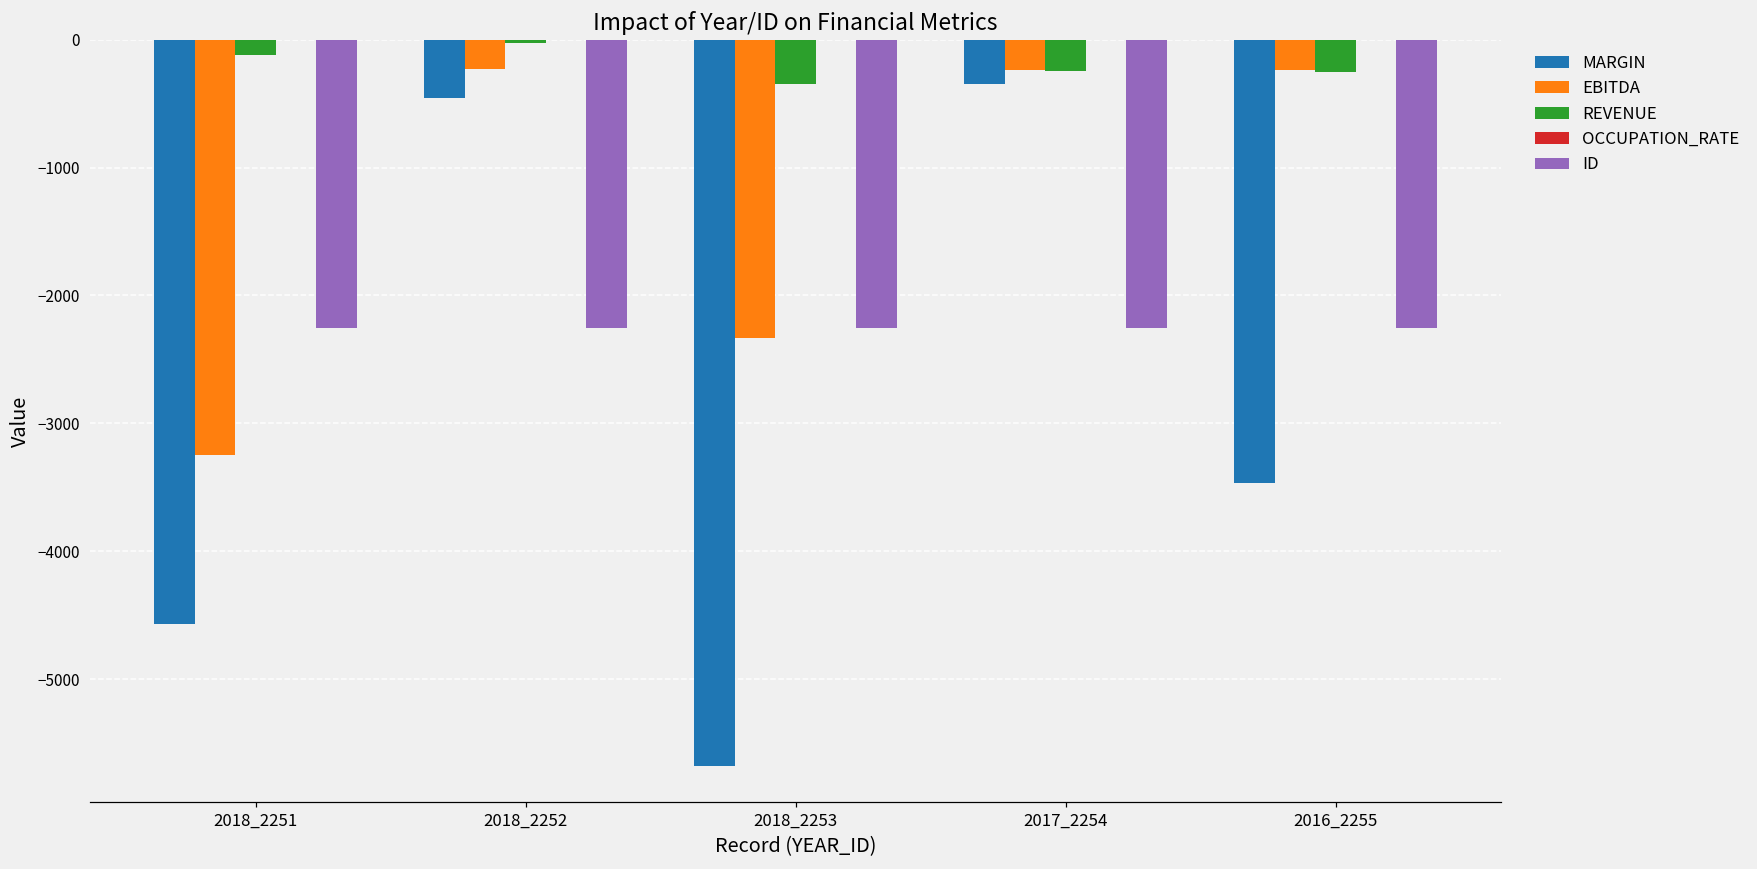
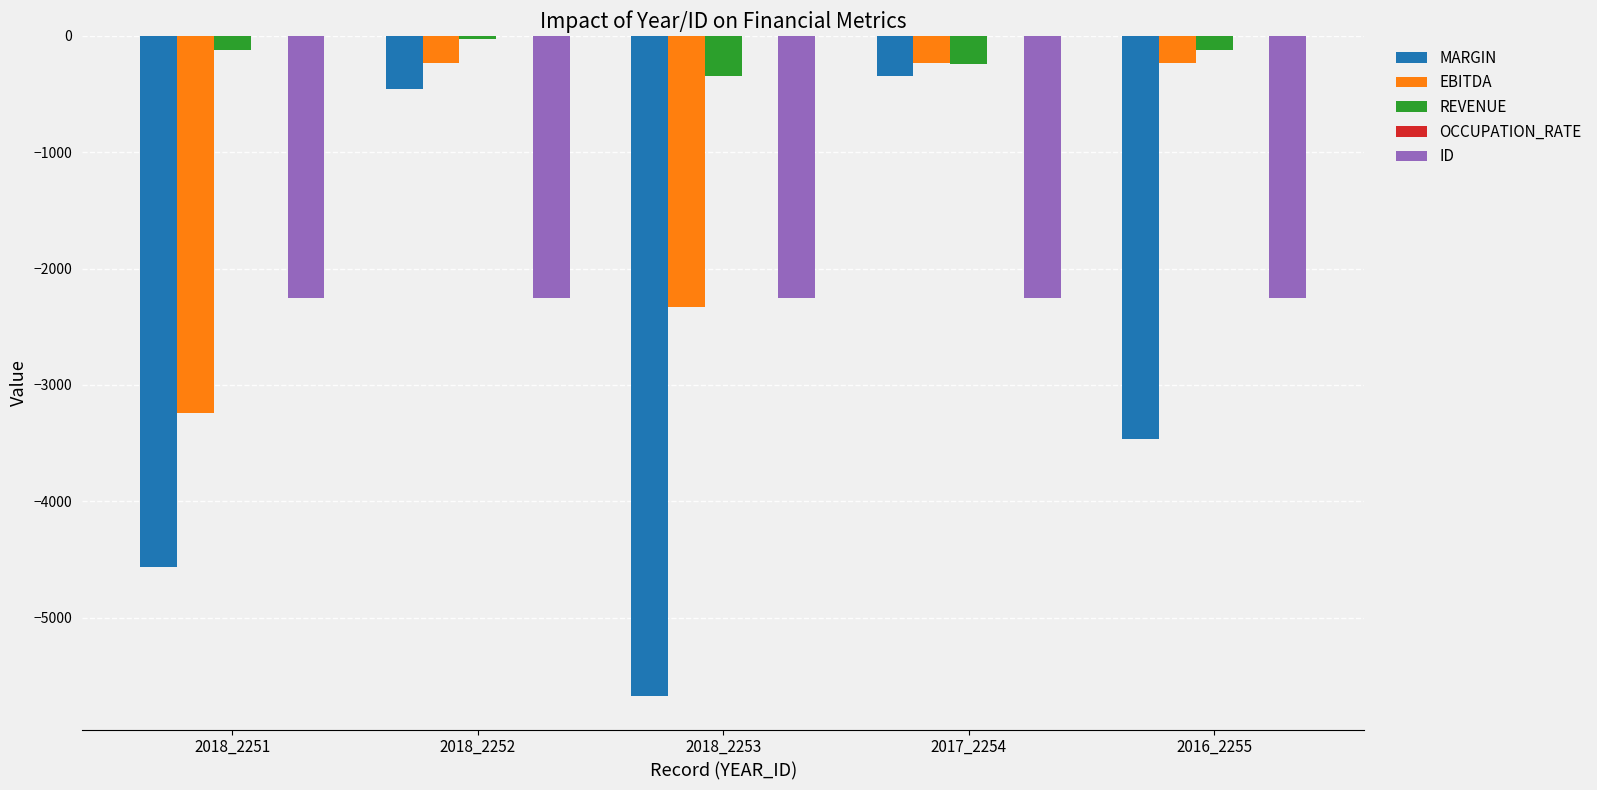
REVENUE, 2016_2255: -250 -> -120
